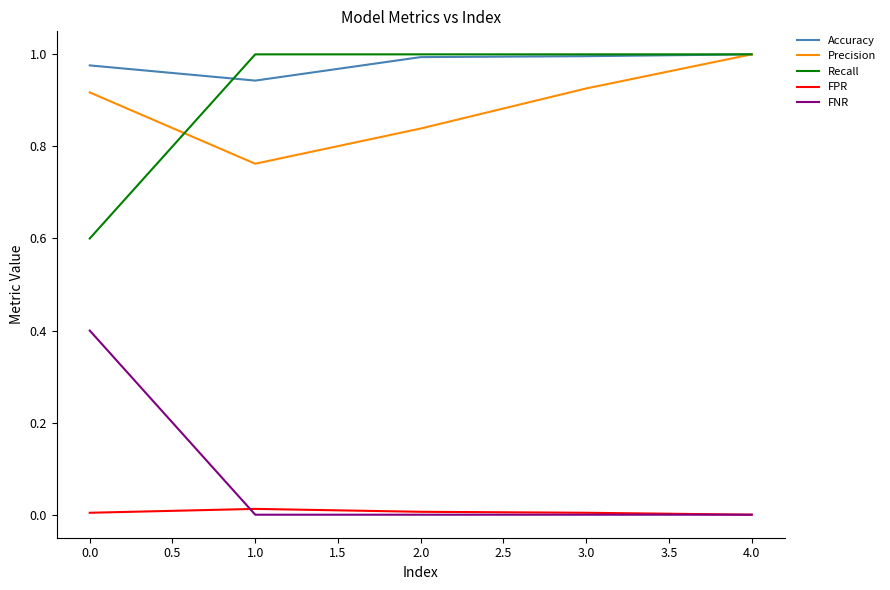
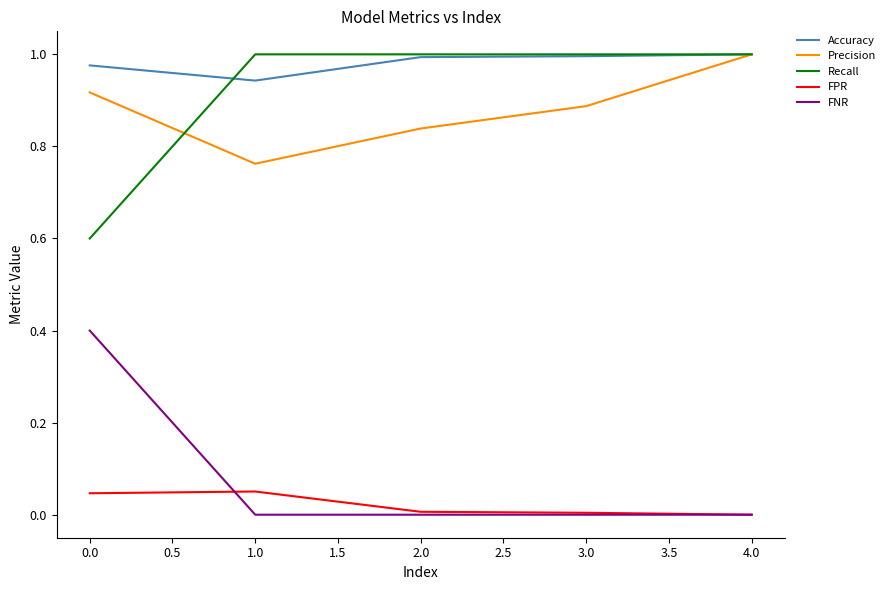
FPR, 0.0: 0.00 -> 0.05
FPR, 1.0: 0.01 -> 0.05
Precision, 3.0: 0.93 -> 0.89
